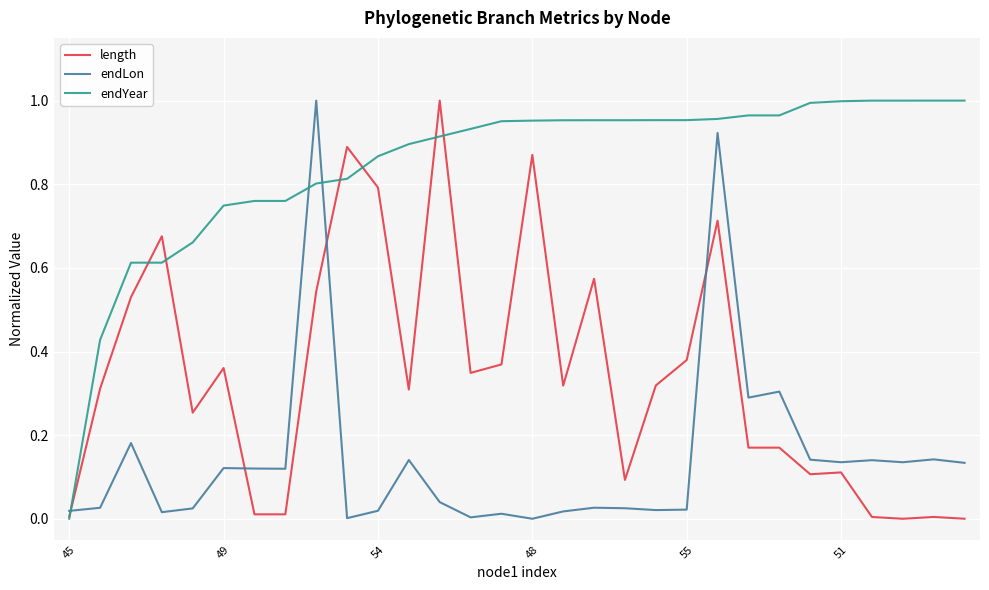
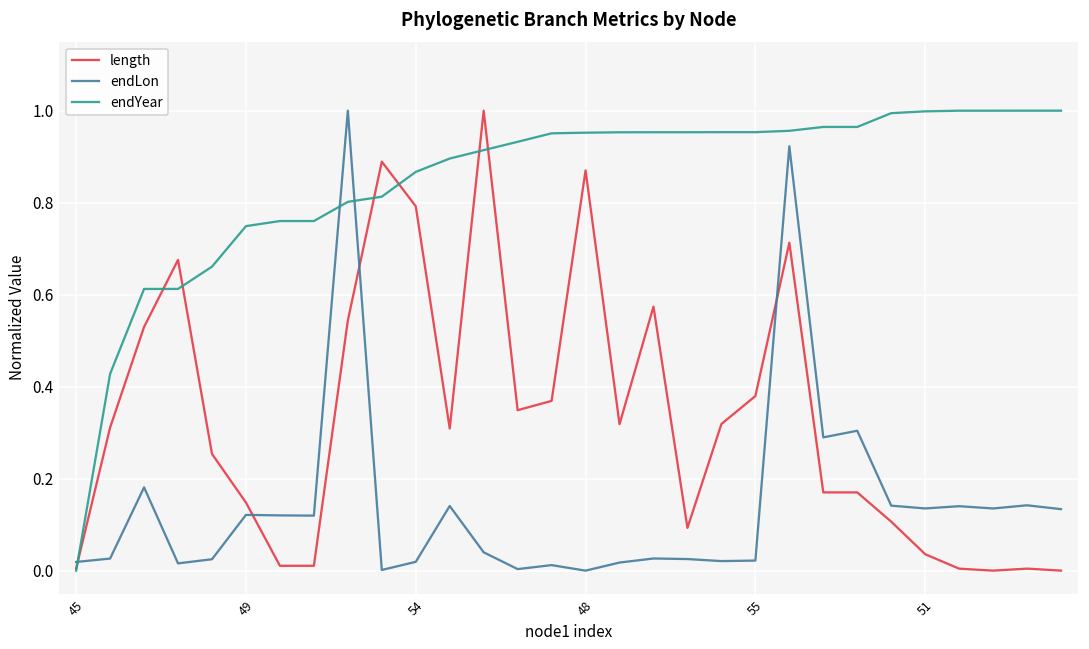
length, 49: 0.36 -> 0.15
length, 51: 0.11 -> 0.04
